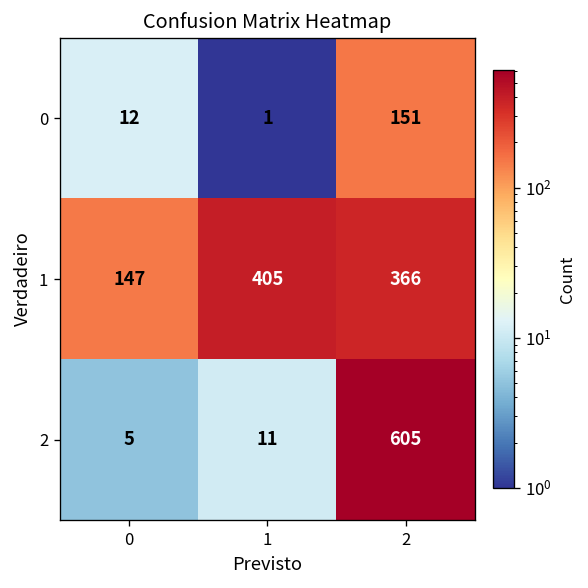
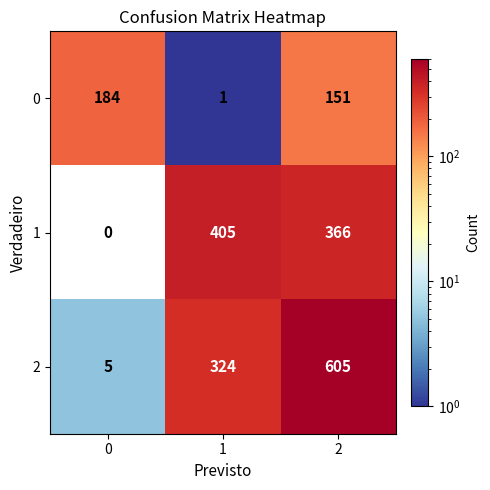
0, 0: 12 -> 184
1, 0: 147 -> 0
2, 1: 11 -> 324
